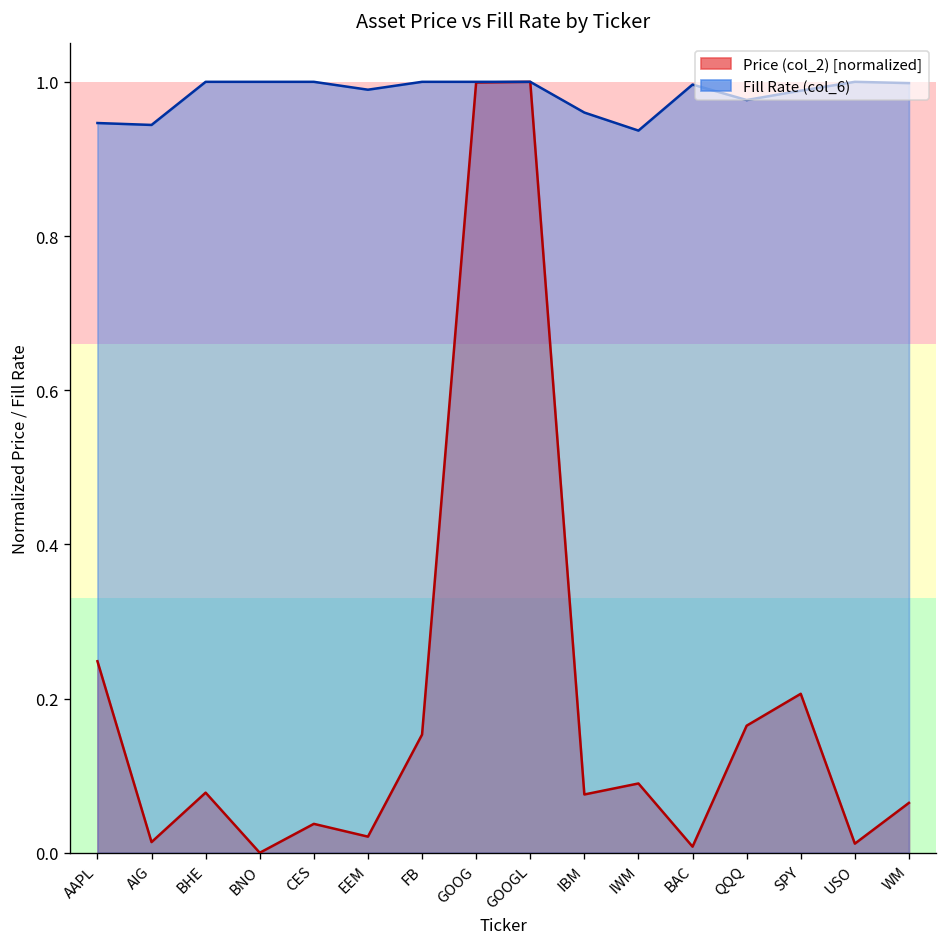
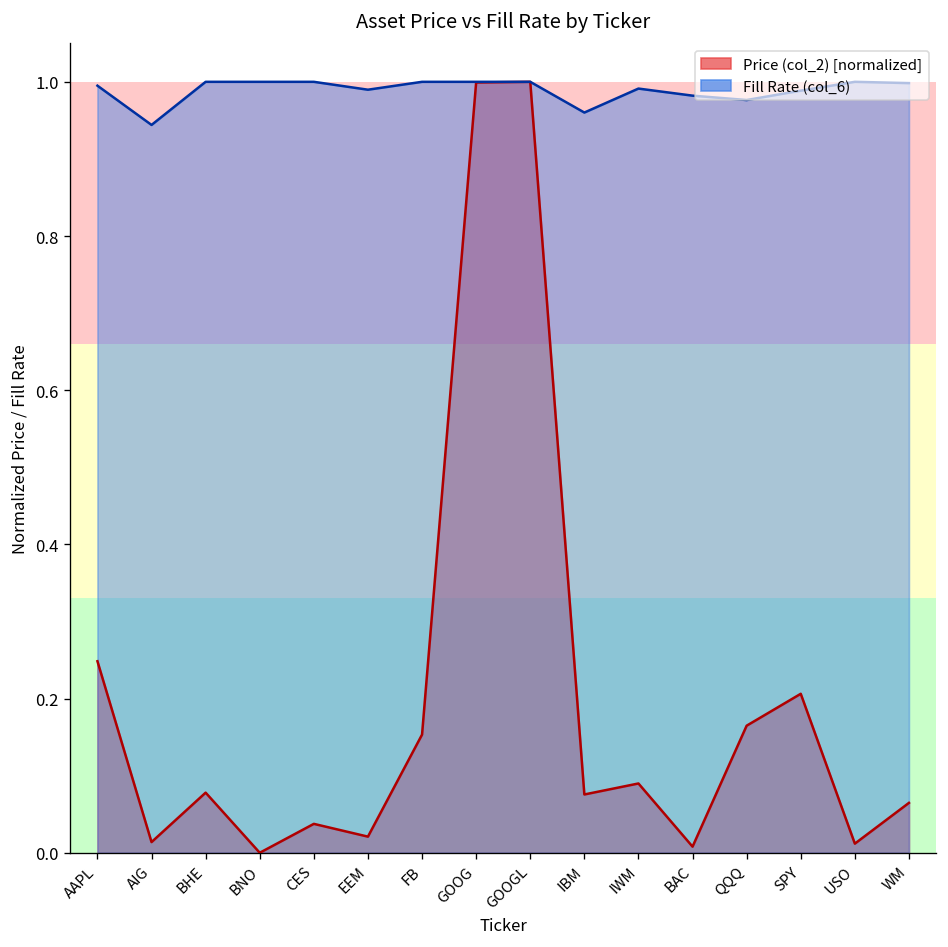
Fill Rate (col_6), AAPL: 0.95 -> 0.99
Fill Rate (col_6), IWM: 0.94 -> 0.99
Fill Rate (col_6), BAC: 1.00 -> 0.98
